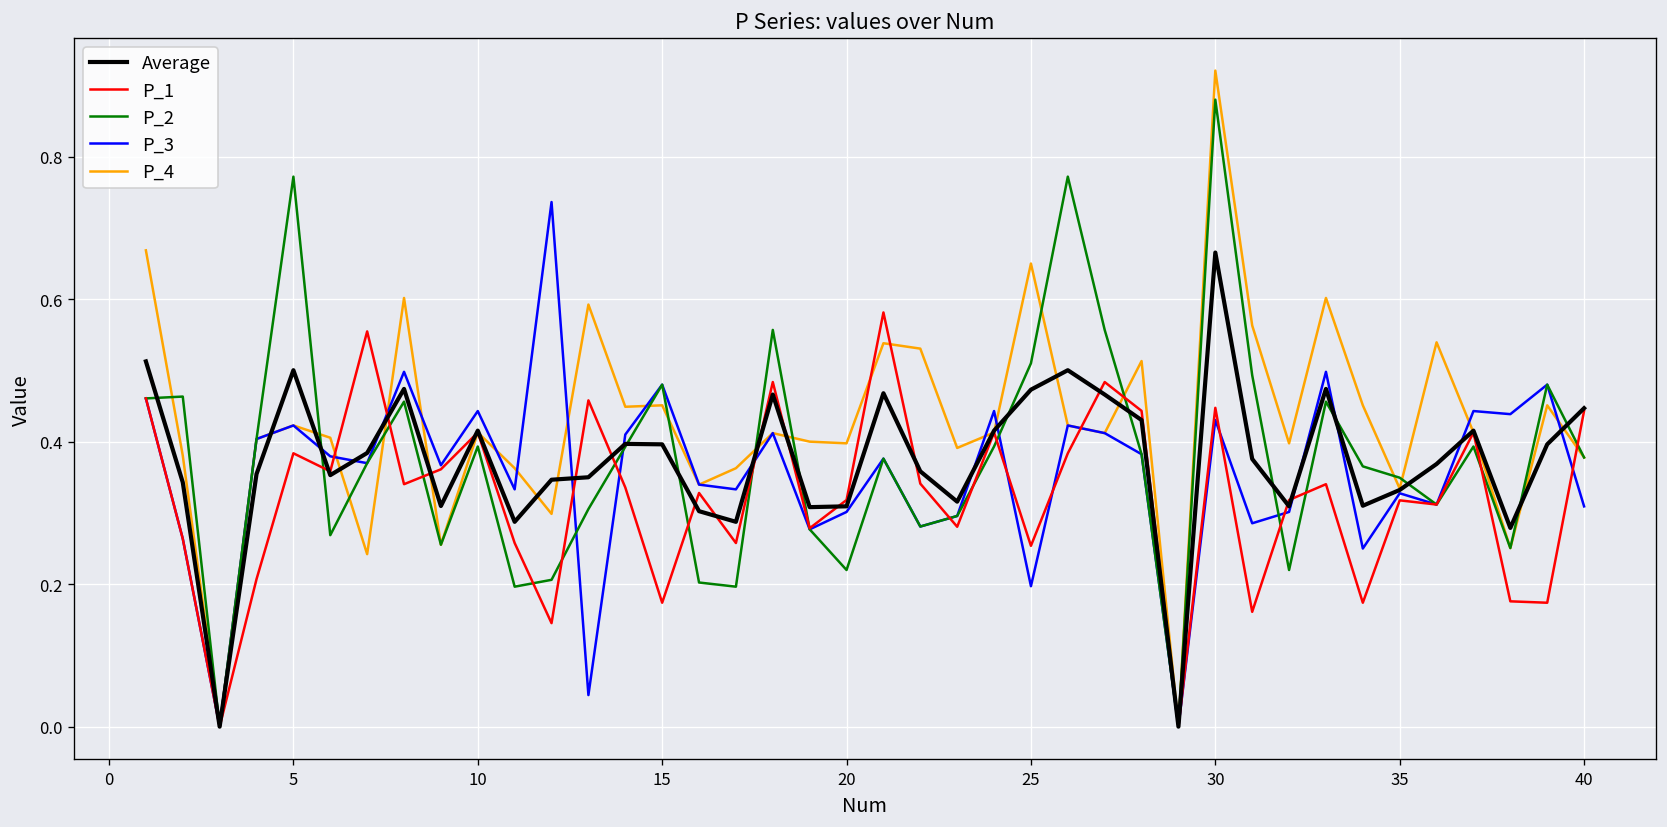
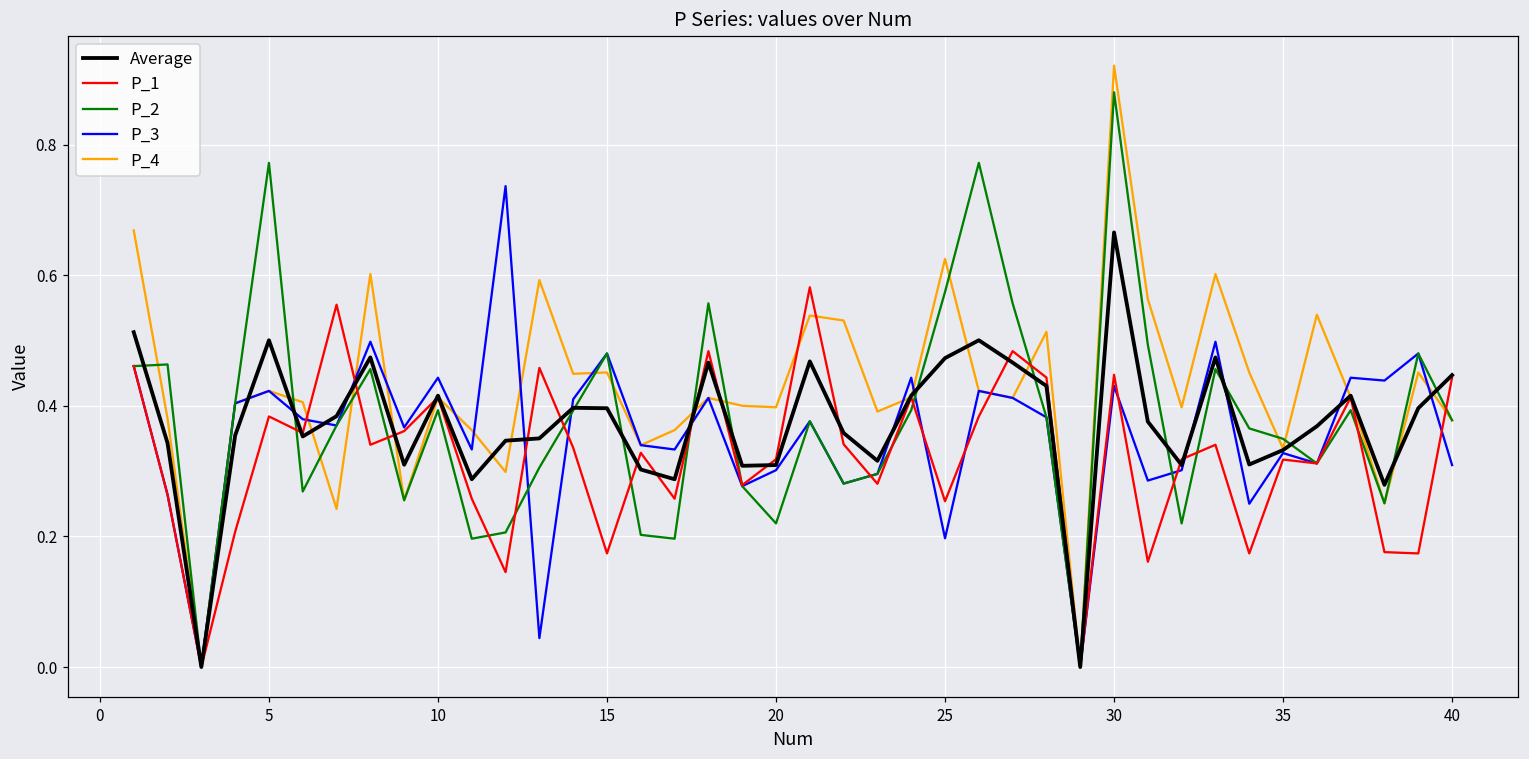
P_2, 25: 0.51 -> 0.57
P_4, 25: 0.65 -> 0.62
